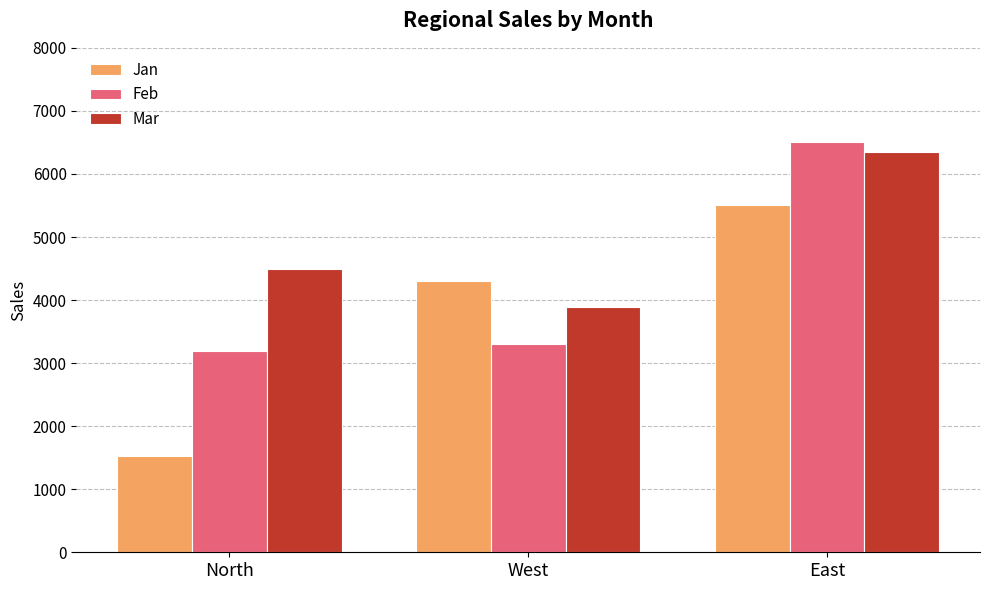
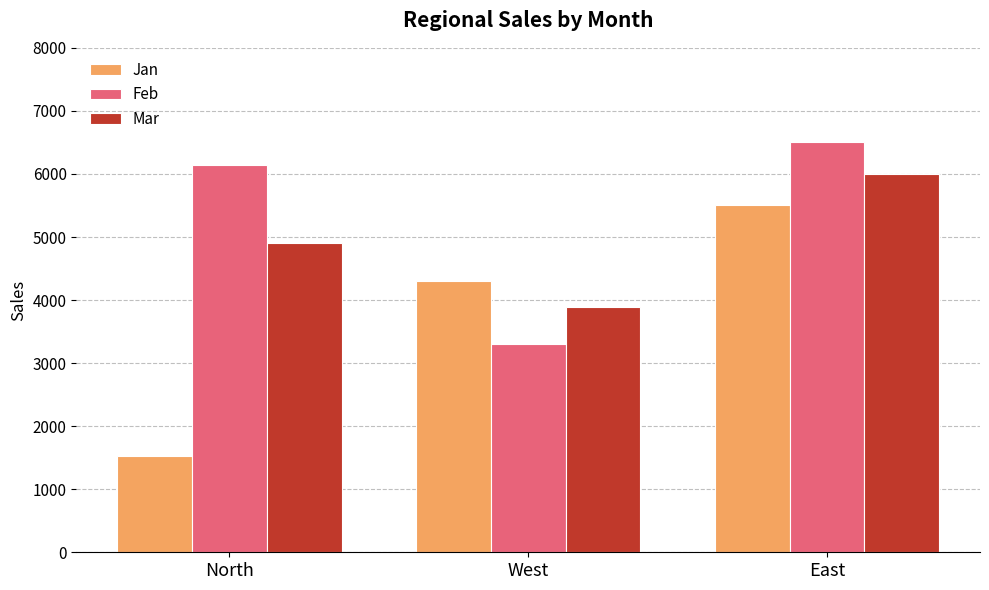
Feb, North: 3200 -> 6100
Mar, North: 4500 -> 4900
Mar, East: 6300 -> 6000
